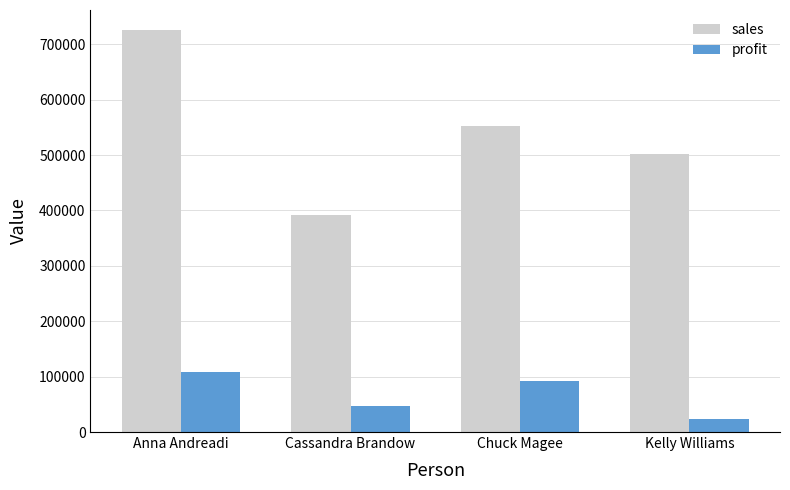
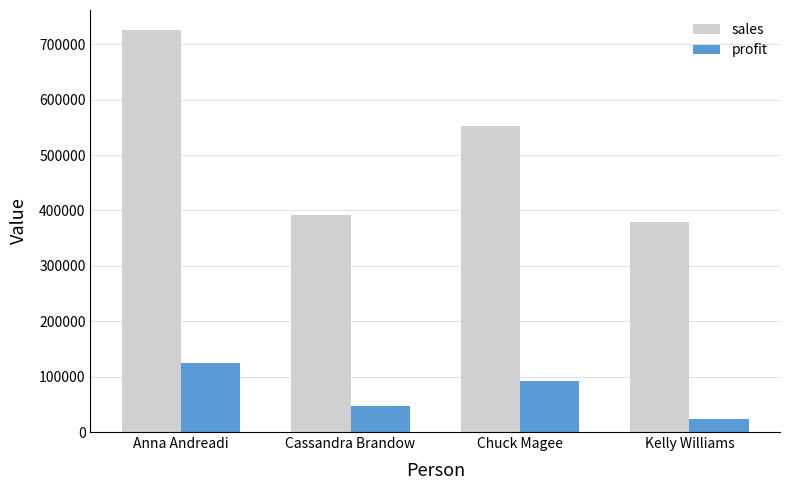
profit, Anna Andreadi: 110000 -> 130000
sales, Kelly Williams: 500000 -> 380000
